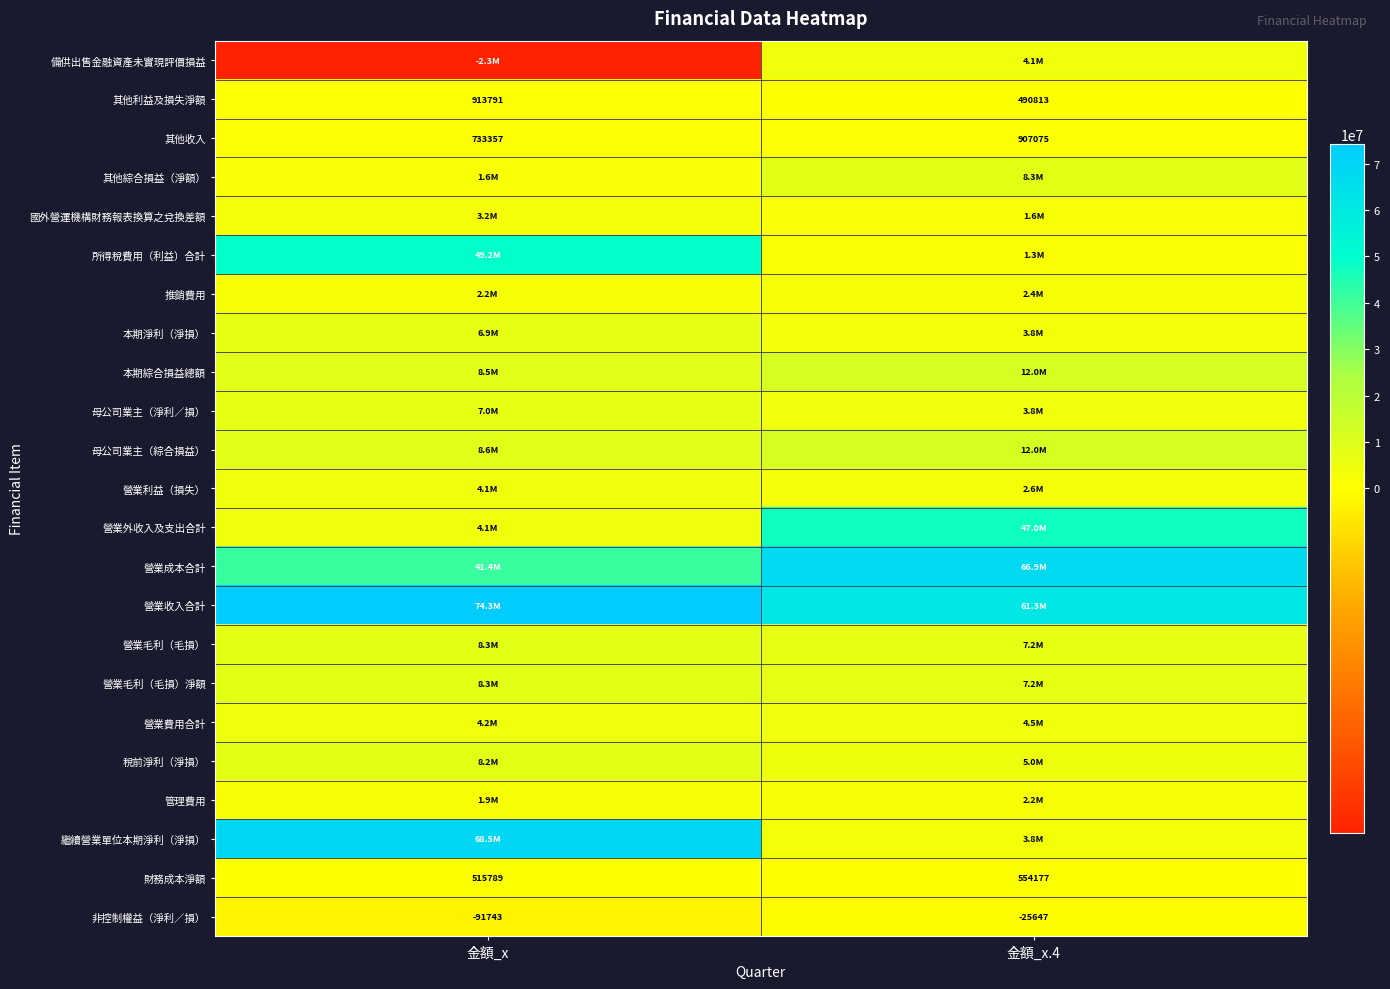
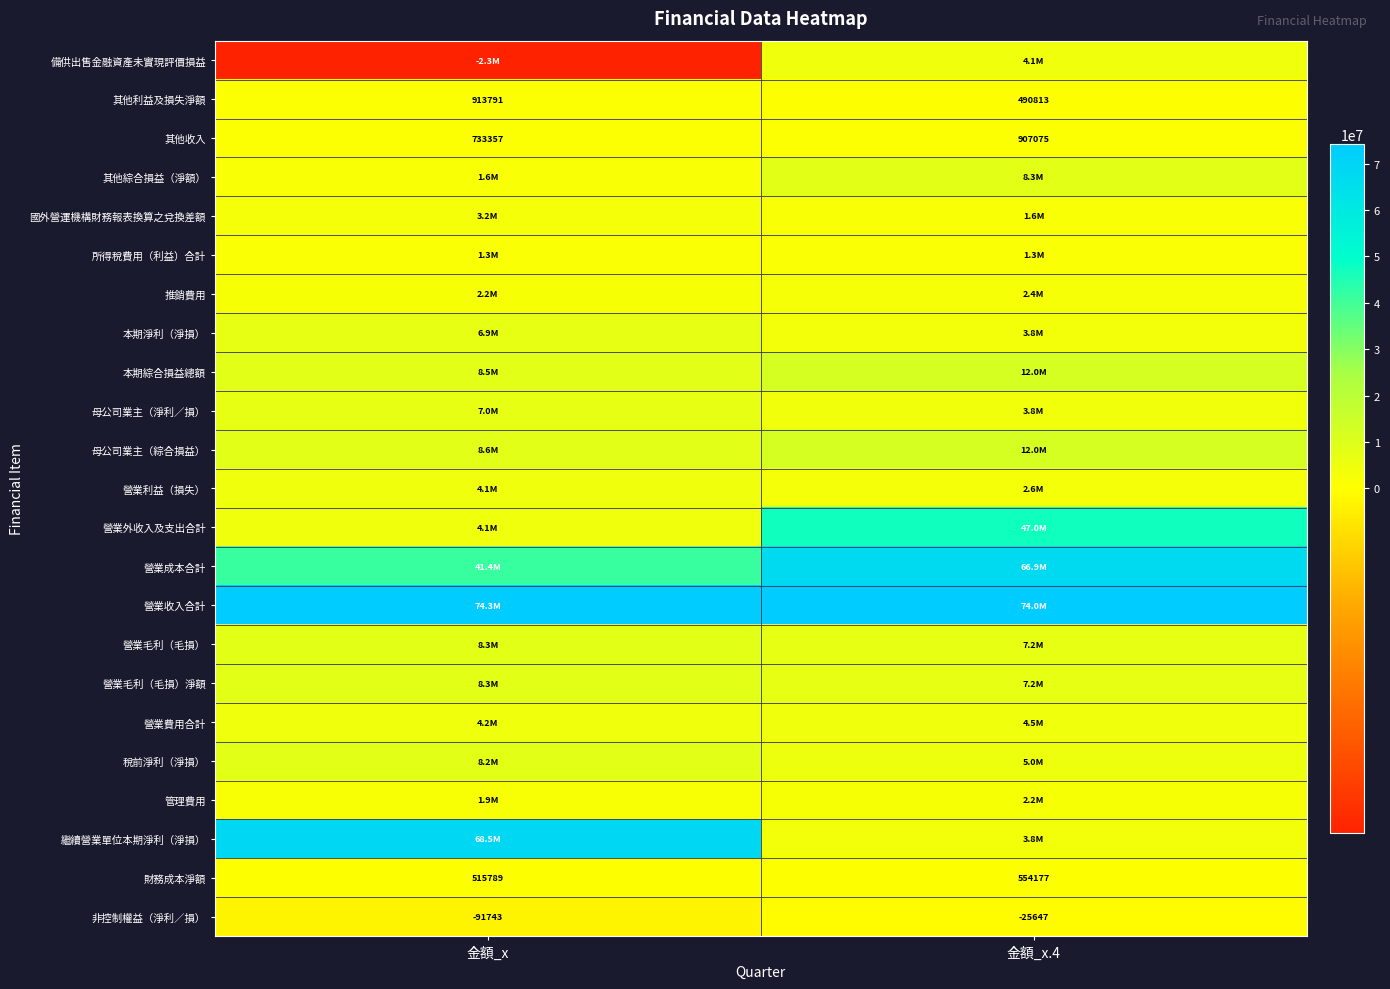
所得稅費用（利益）合計, 金額_x: 49.2M -> 1.3M
營業收入合計, 金額_x.4: 61.3M -> 74.0M
